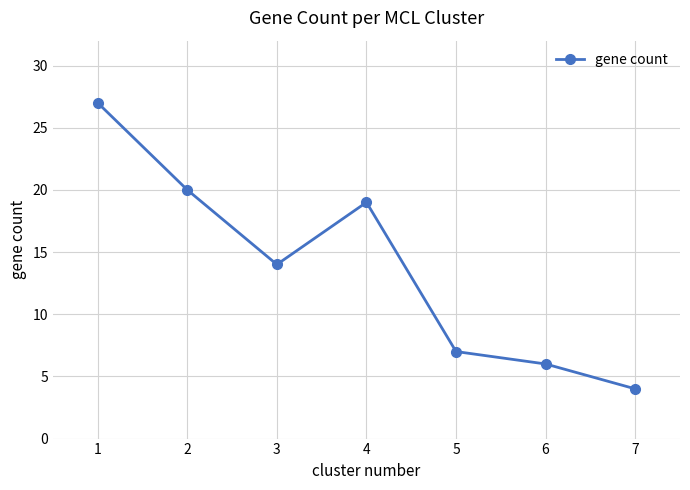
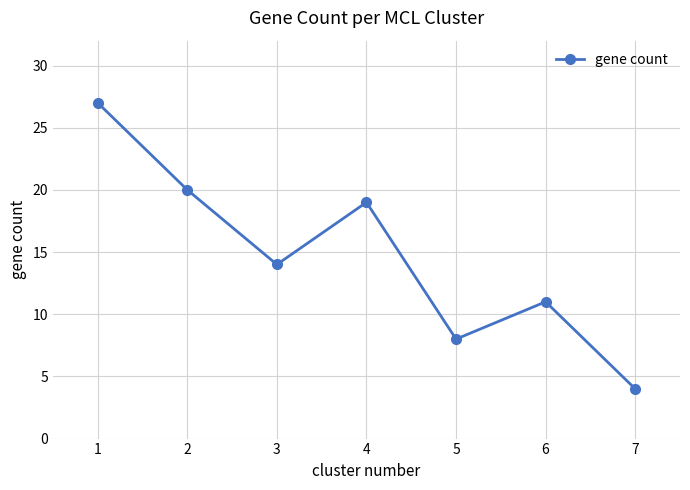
5: 7 -> 8
6: 6 -> 11
